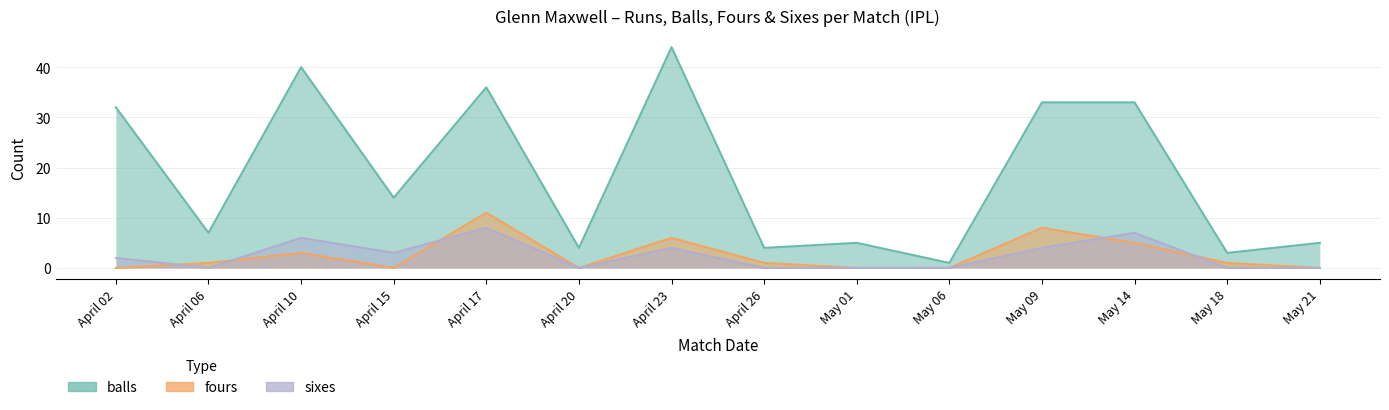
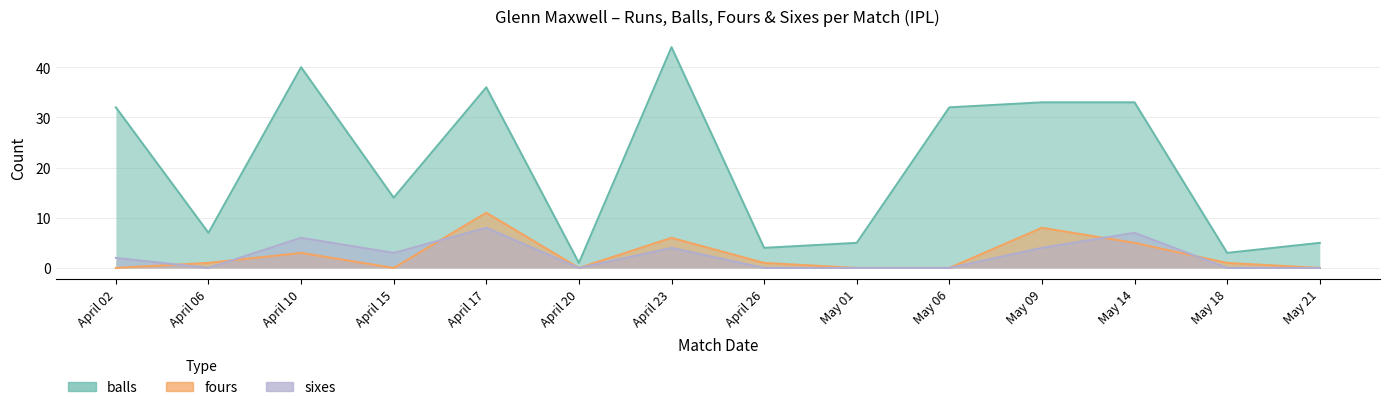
balls, April 20: 4 -> 1
balls, May 06: 1 -> 32
